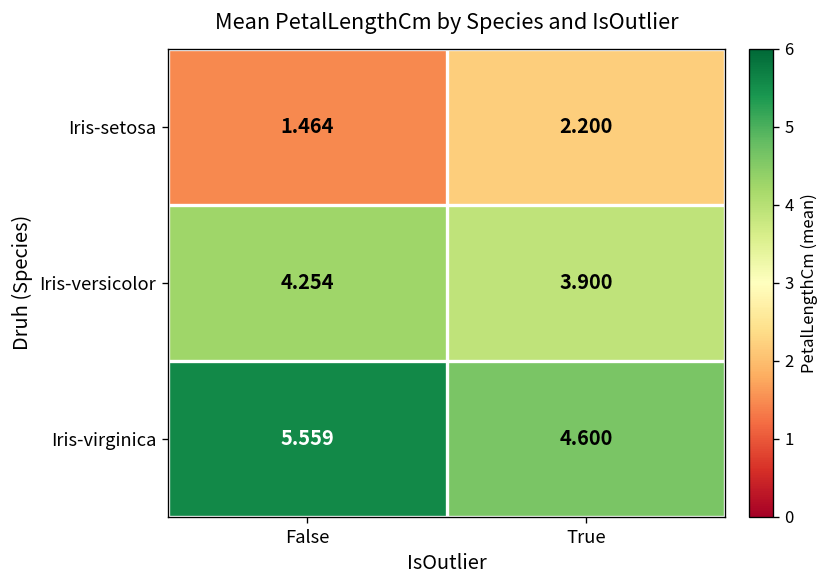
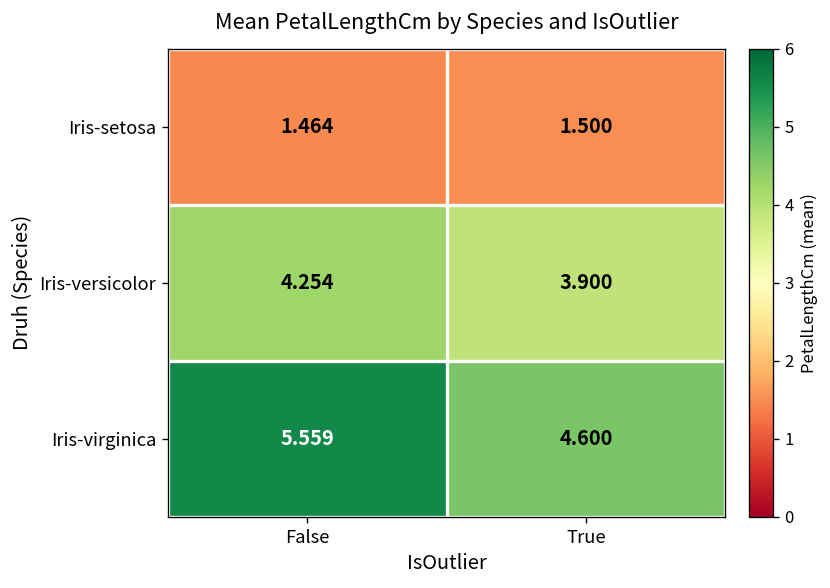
Iris-setosa, True: 2.200 -> 1.500
